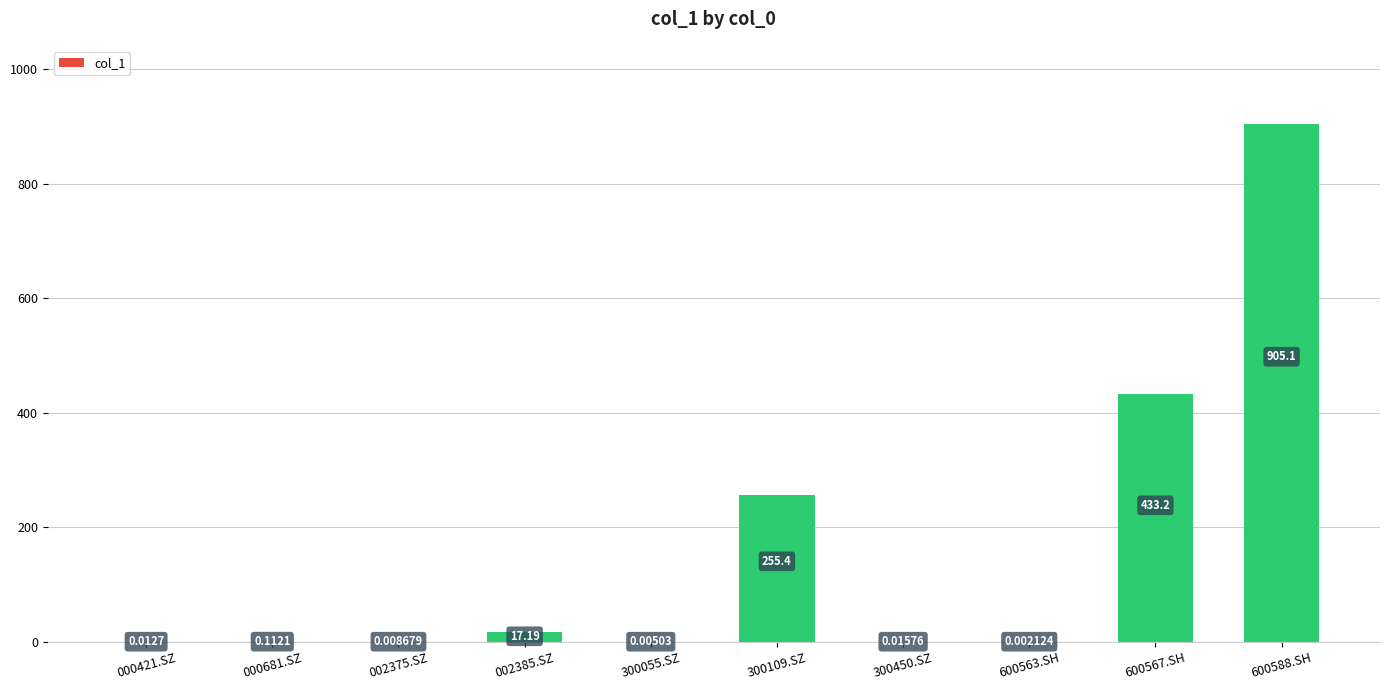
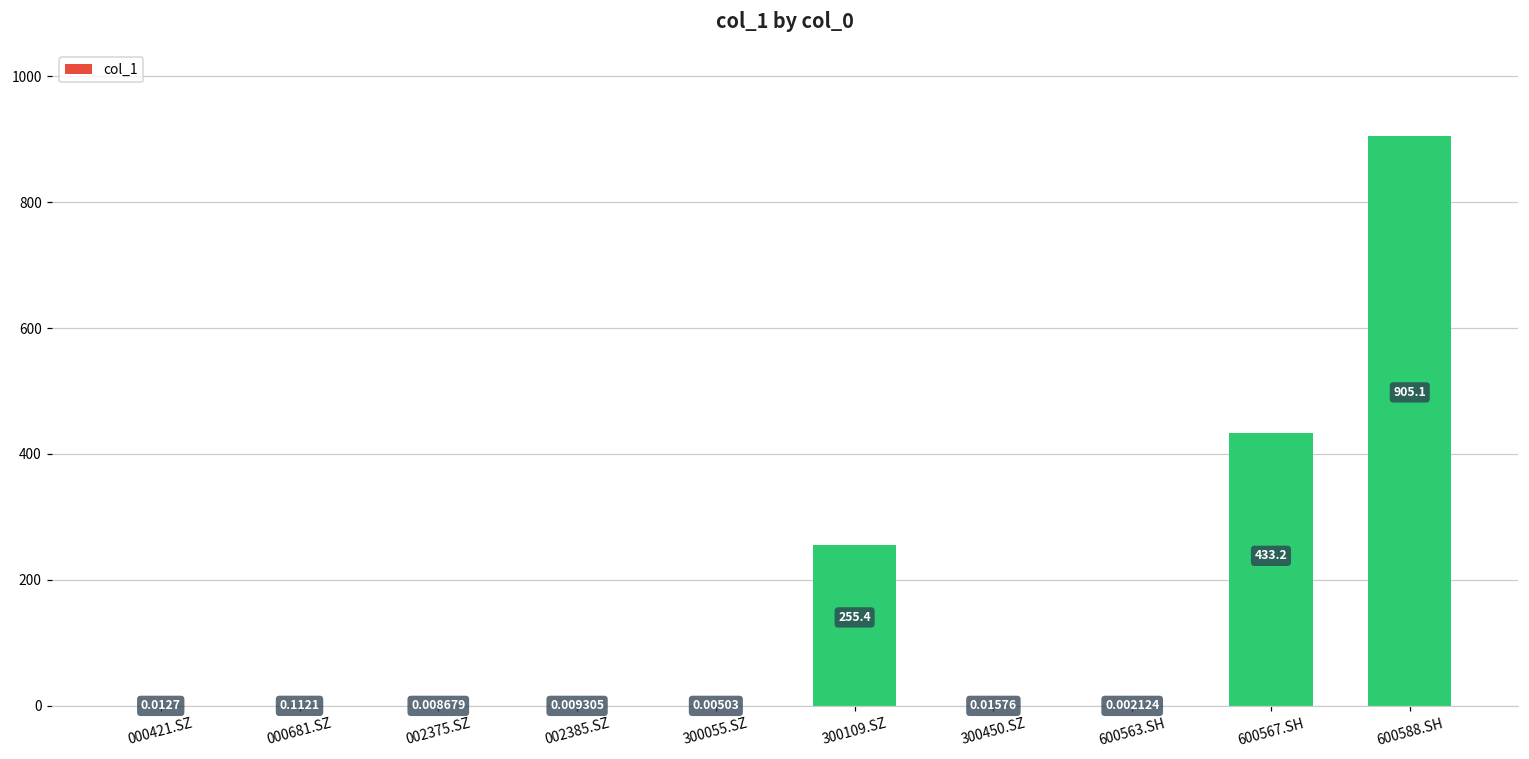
002385.SZ: 17.19 -> 0.009305
